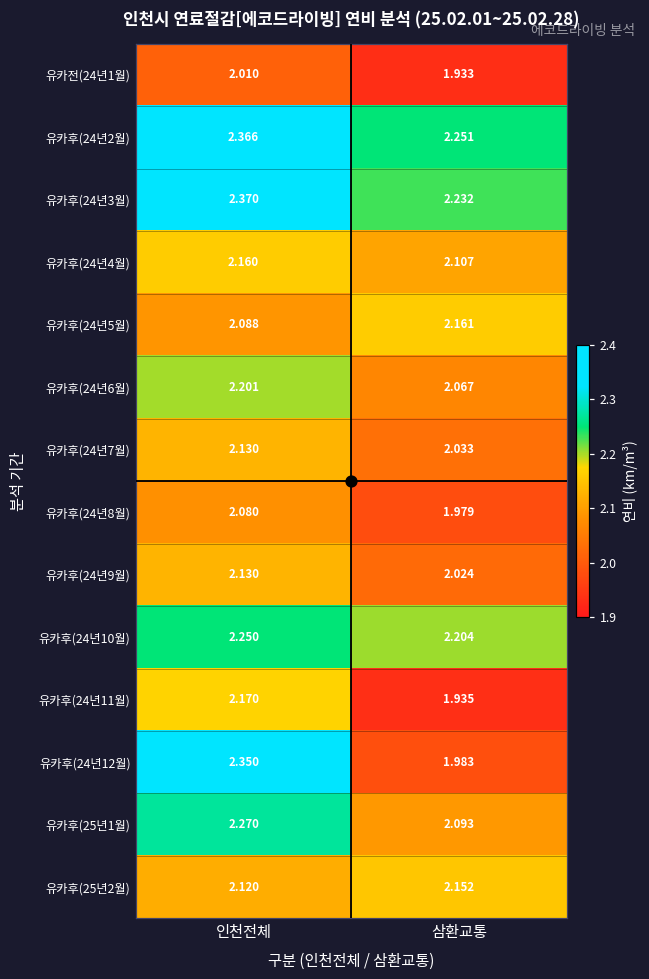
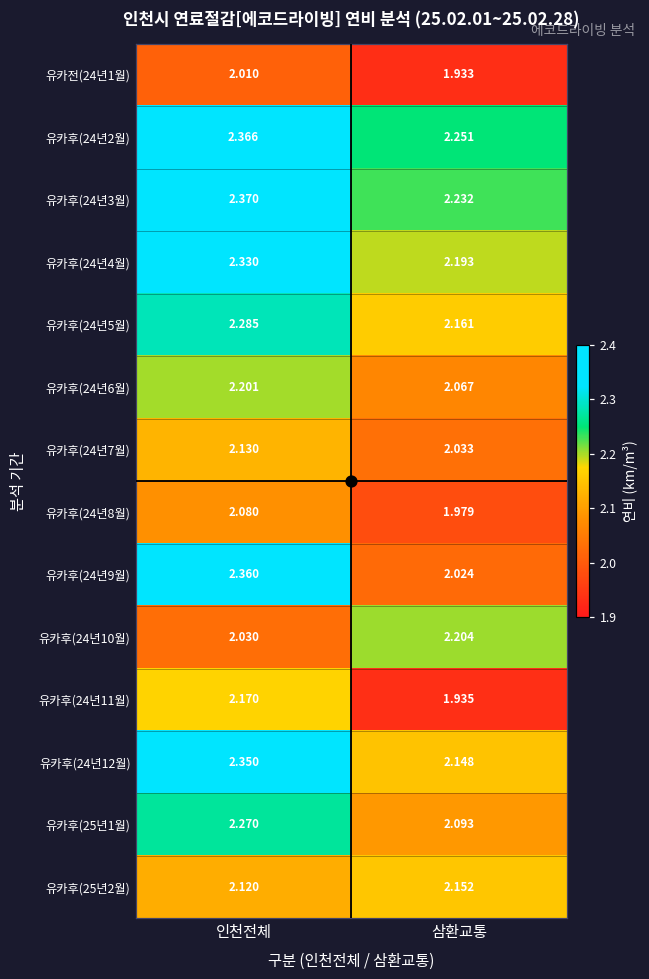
유카후(24년4월), 인천전체: 2.160 -> 2.330
유카후(24년4월), 삼환교통: 2.107 -> 2.193
유카후(24년5월), 인천전체: 2.088 -> 2.285
유카후(24년9월), 인천전체: 2.130 -> 2.360
유카후(24년10월), 인천전체: 2.250 -> 2.030
유카후(24년12월), 삼환교통: 1.983 -> 2.148
